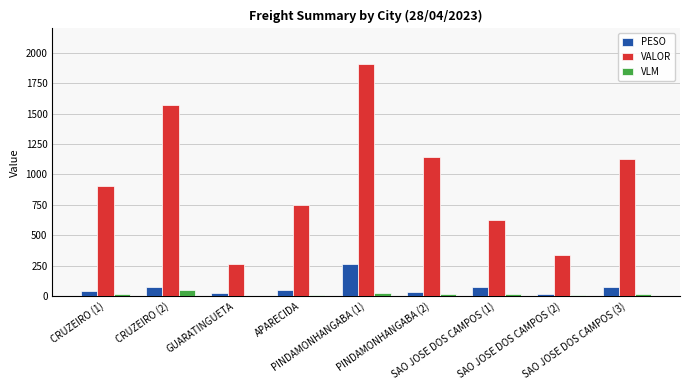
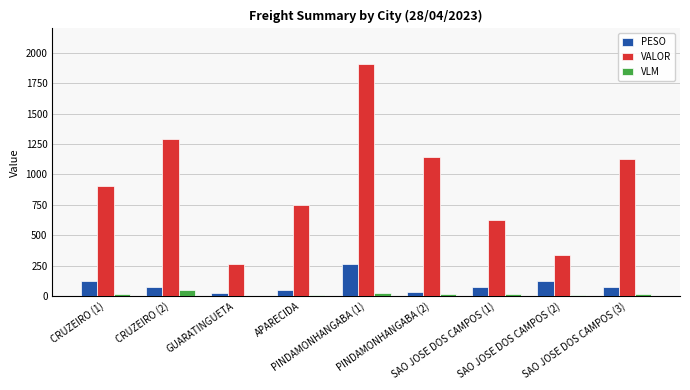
PESO, CRUZEIRO (1): 40 -> 120
VALOR, CRUZEIRO (2): 1570 -> 1290
PESO, SAO JOSE DOS CAMPOS (2): 20 -> 120
